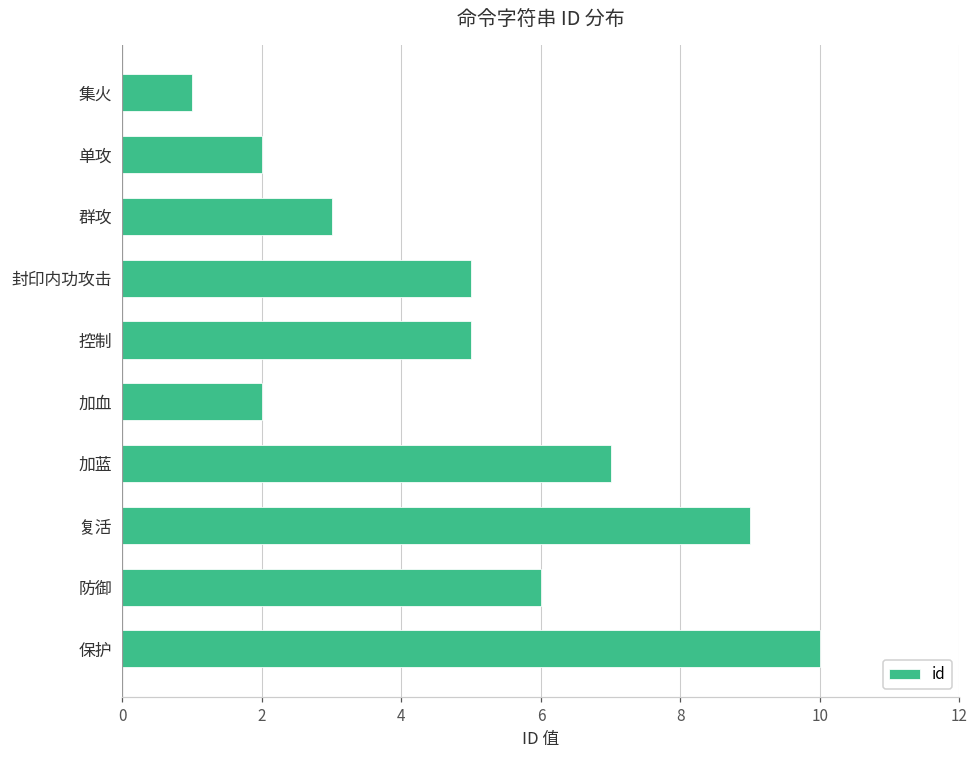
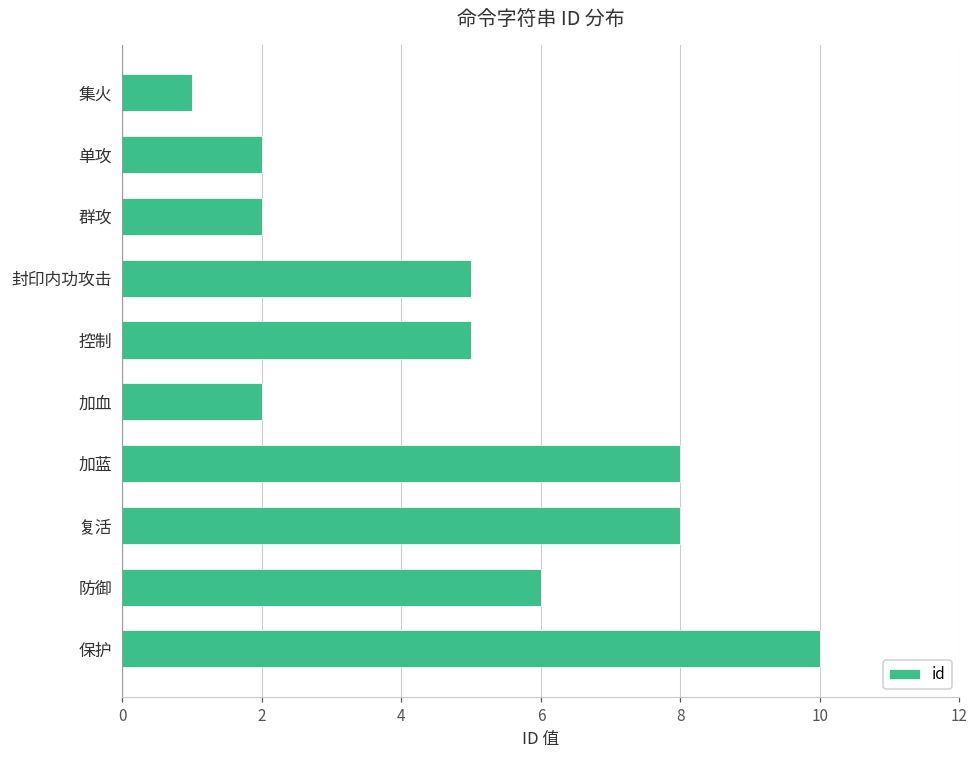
群攻: 3 -> 2
加蓝: 7 -> 8
复活: 9 -> 8
